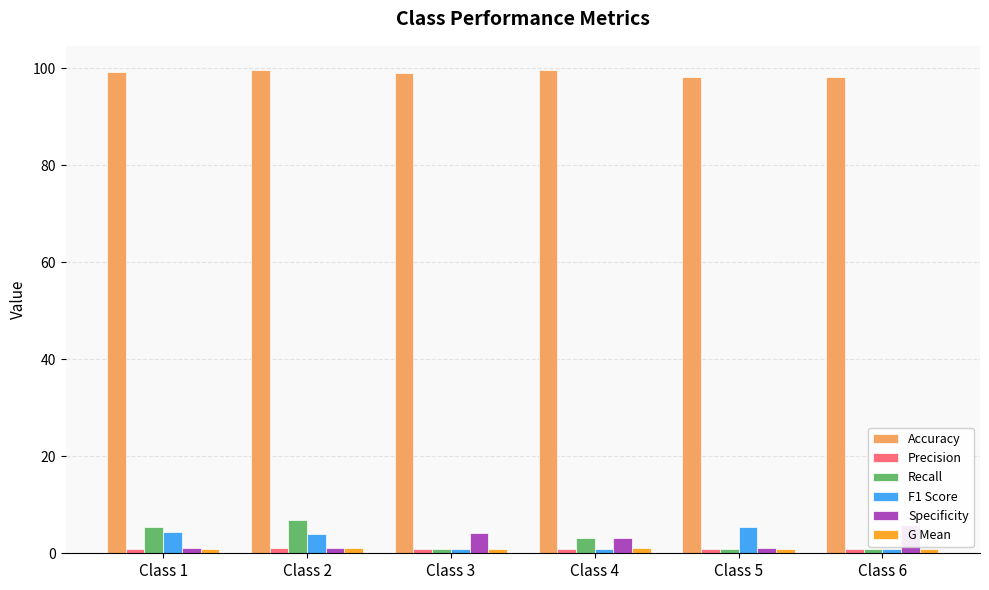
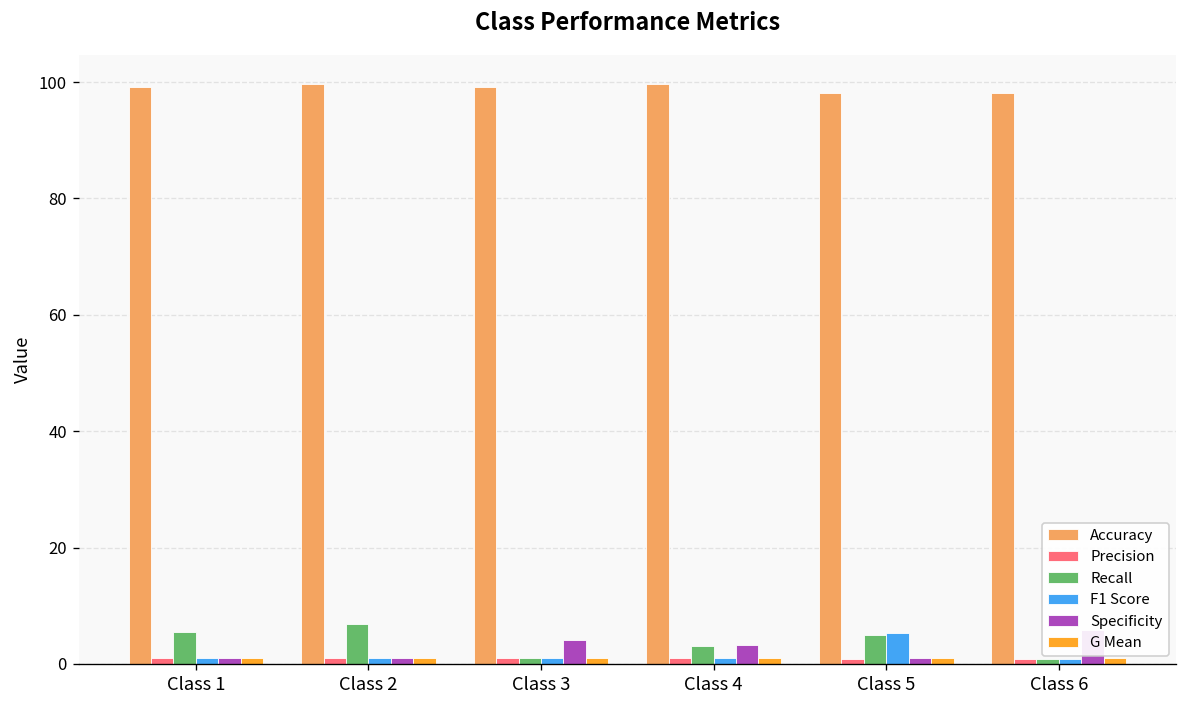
F1 Score, Class 1: 4 -> 1
F1 Score, Class 2: 4 -> 1
Recall, Class 5: 1 -> 5
